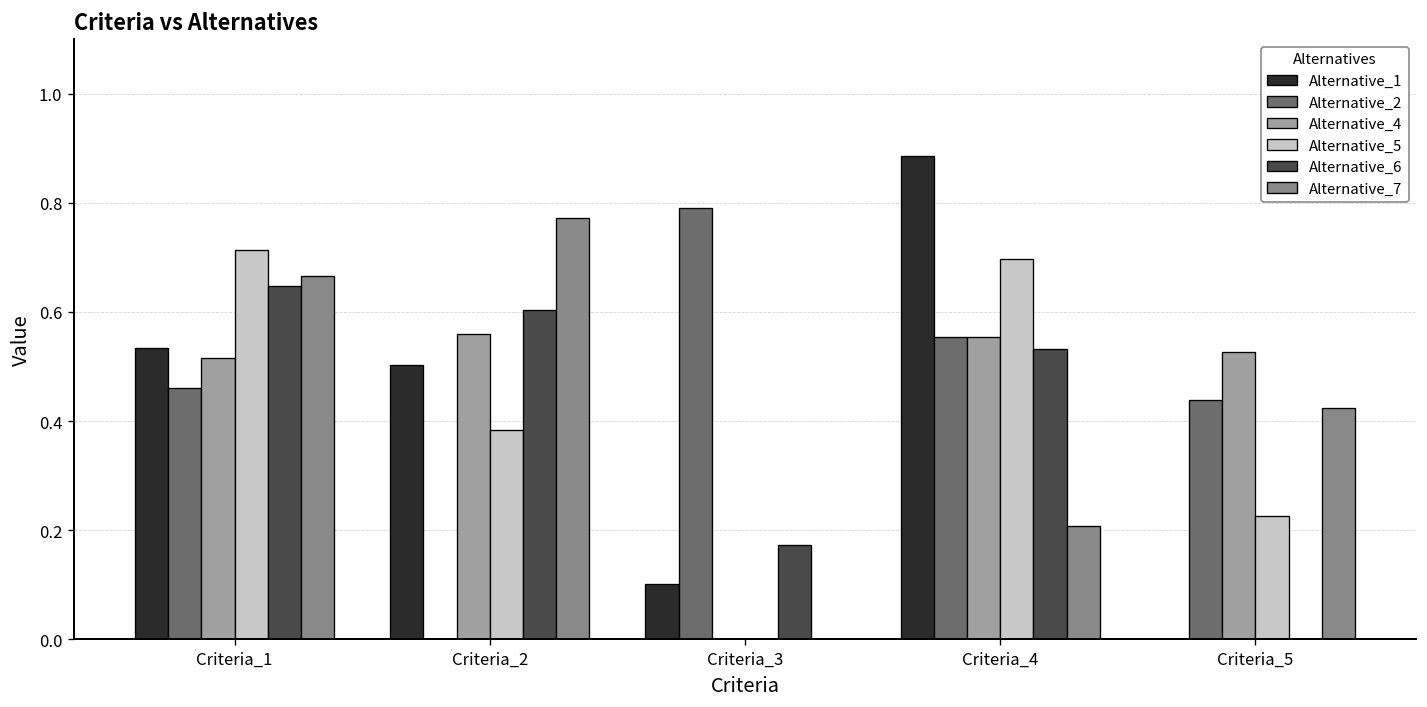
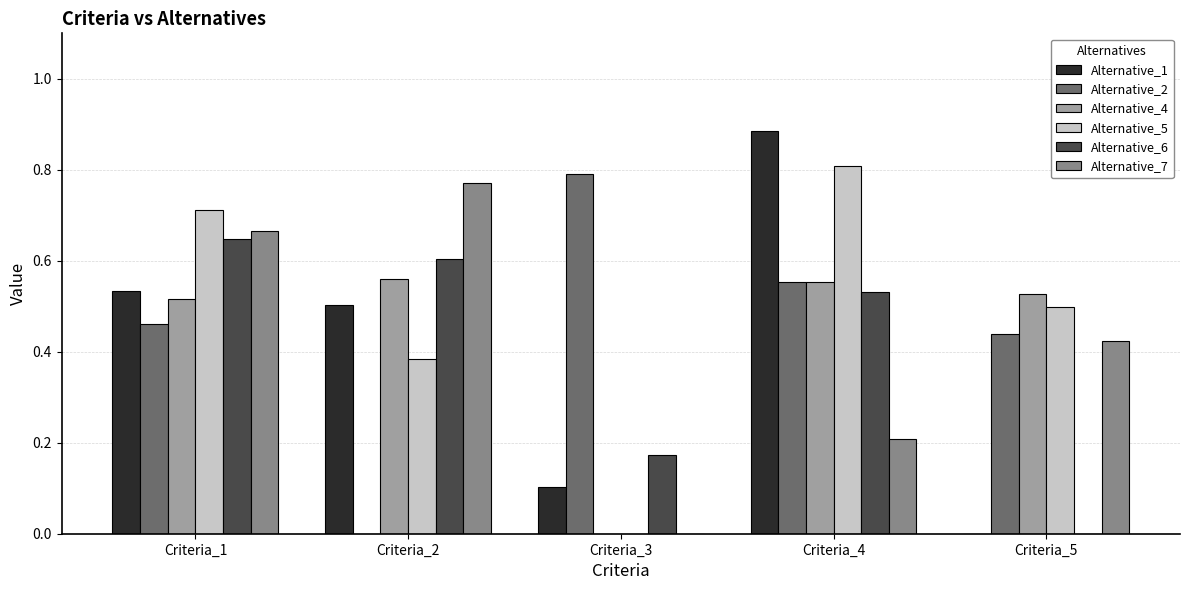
Alternative_5, Criteria_4: 0.70 -> 0.81
Alternative_5, Criteria_5: 0.23 -> 0.50
